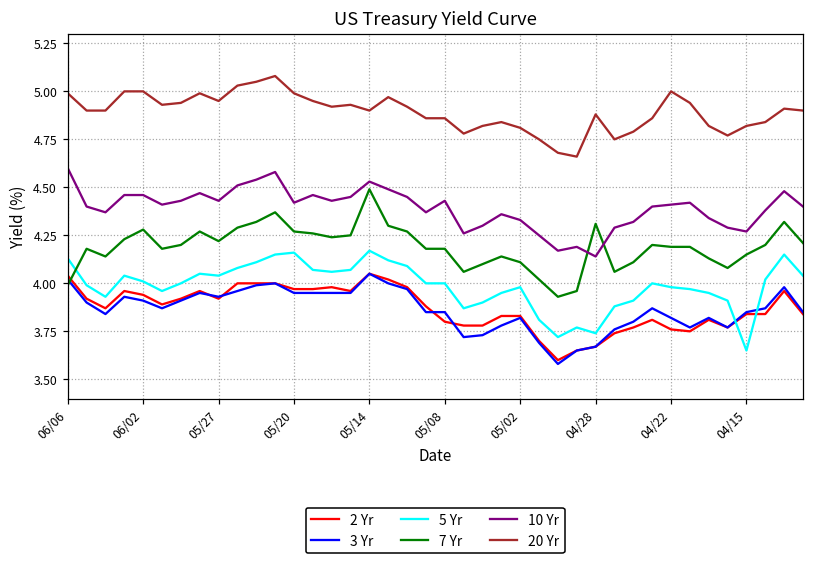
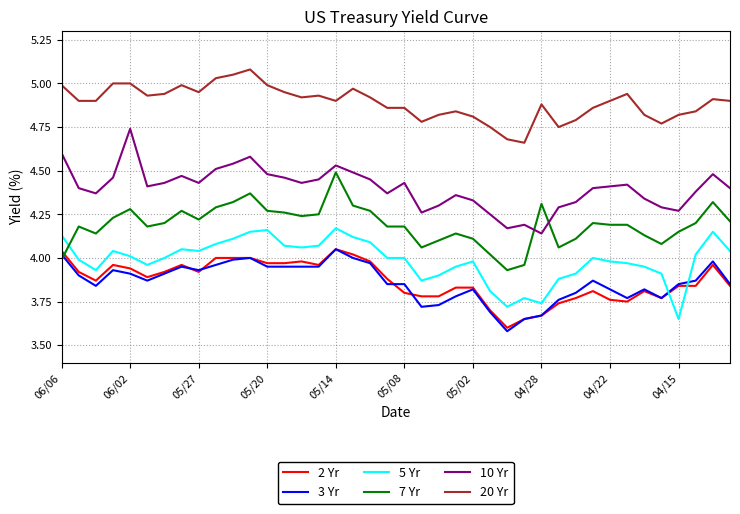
10 Yr, 06/02: 4.46 -> 4.74
10 Yr, 05/20: 4.42 -> 4.48
20 Yr, 04/22: 5.0 -> 4.9
